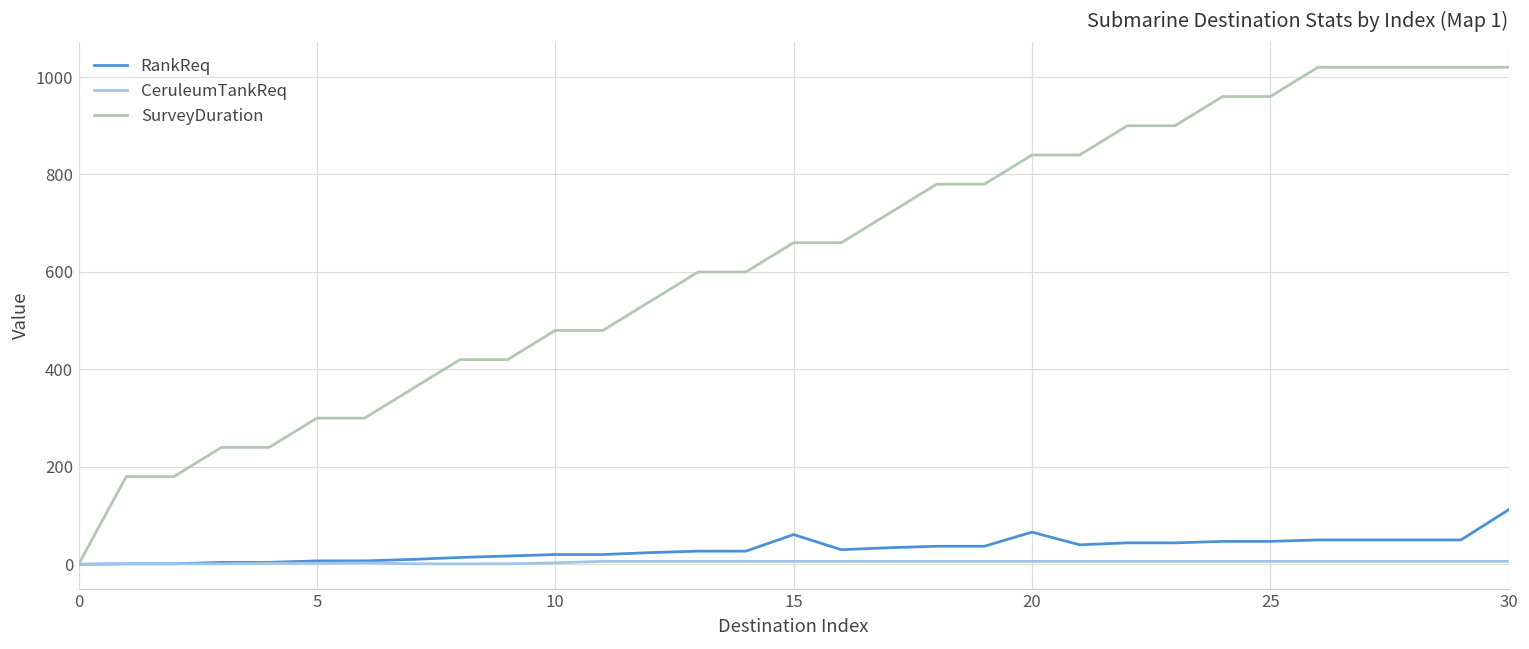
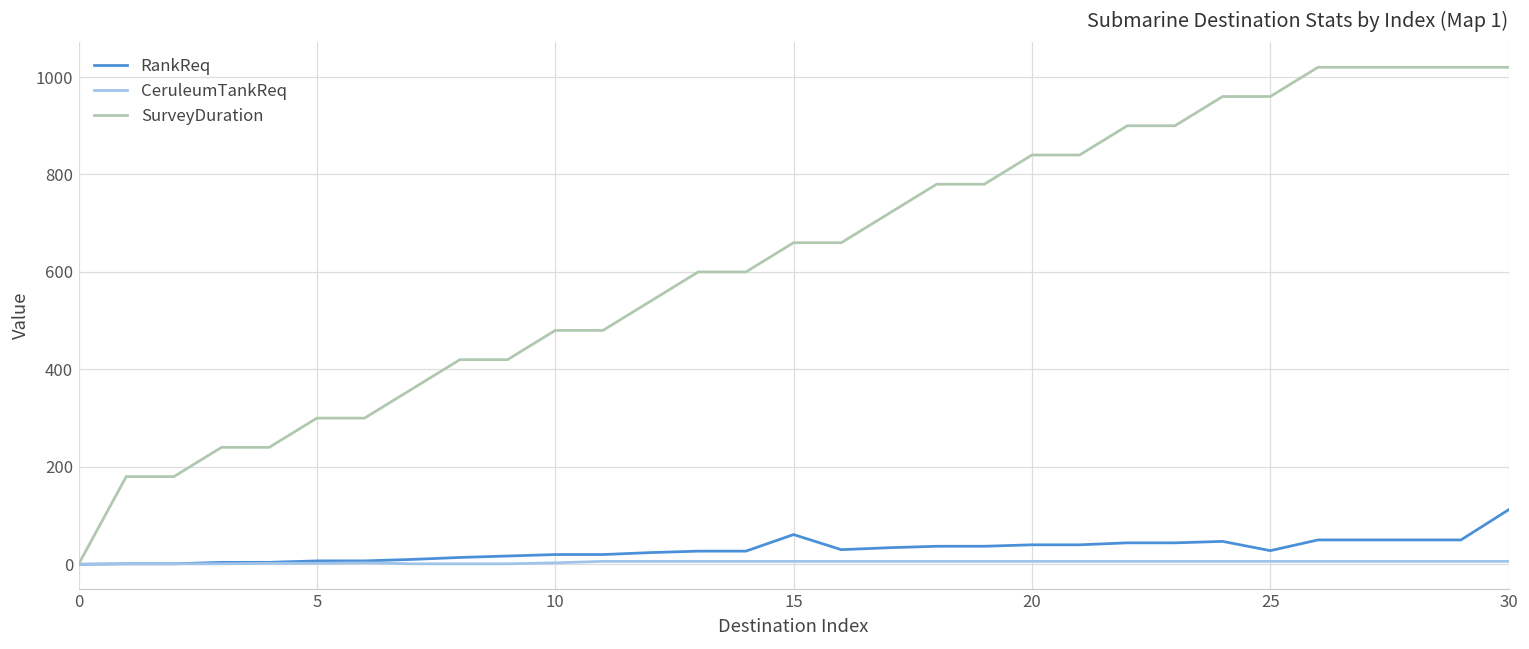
RankReq, 20: 70 -> 40
RankReq, 25: 50 -> 30
